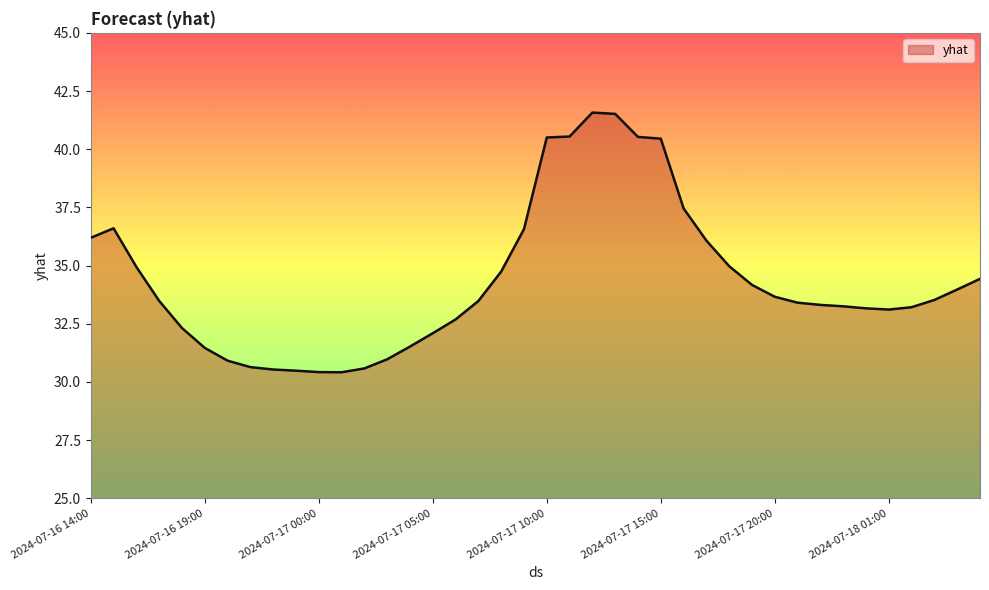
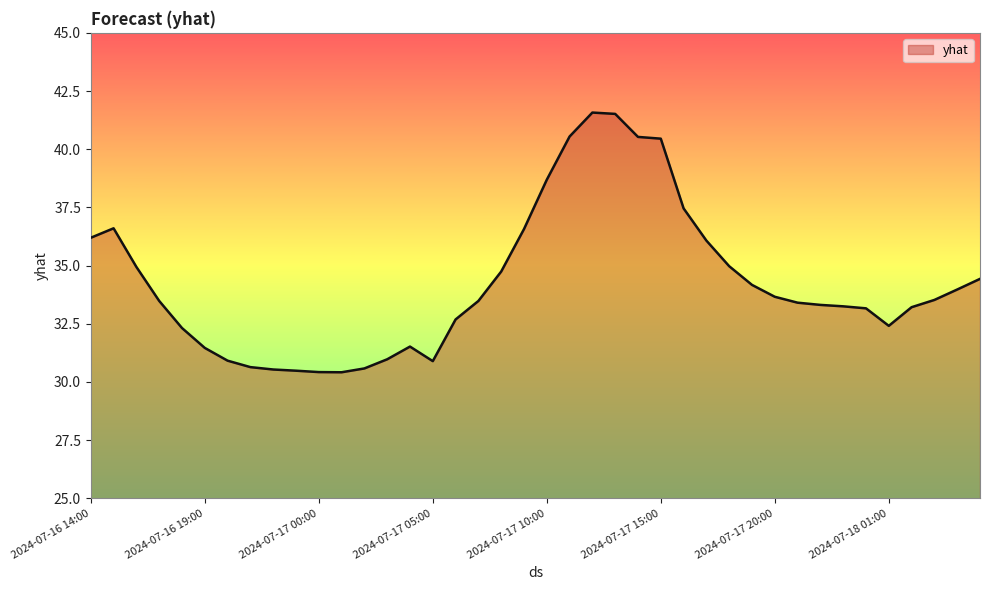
2024-07-17 05:00: 32.1 -> 30.9
2024-07-17 10:00: 40.5 -> 38.7
2024-07-18 01:00: 33.1 -> 32.4
